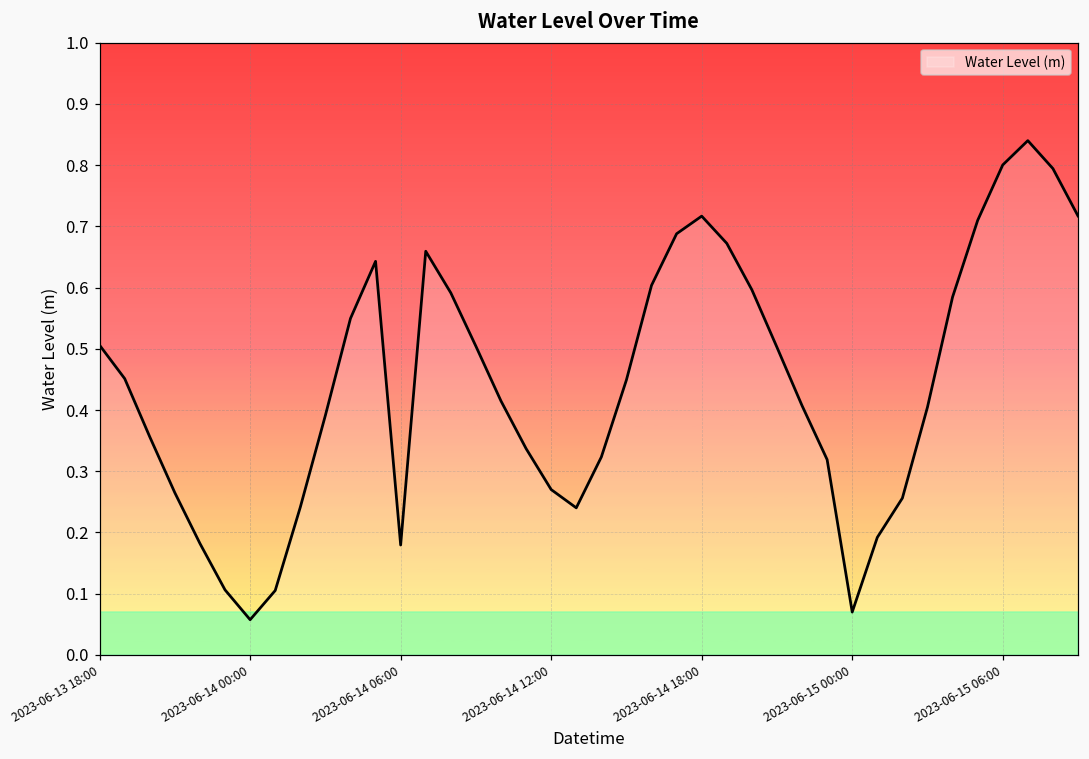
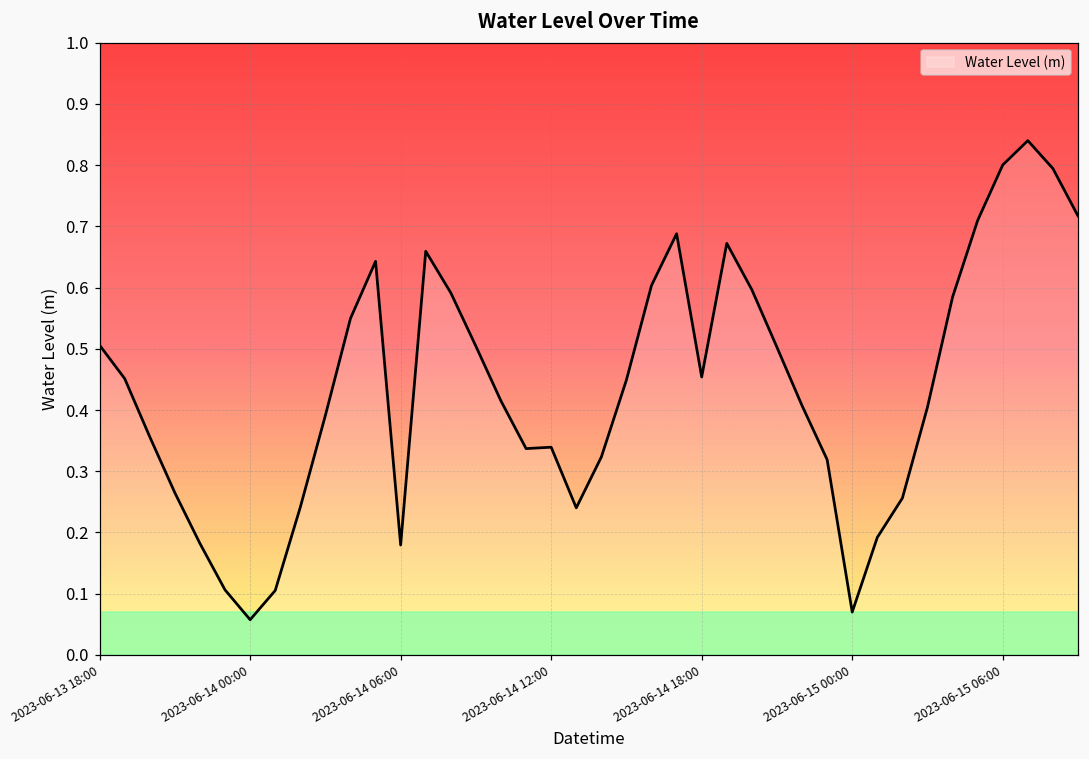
2023-06-14 12:00: 0.27 -> 0.34
2023-06-14 18:00: 0.72 -> 0.45
